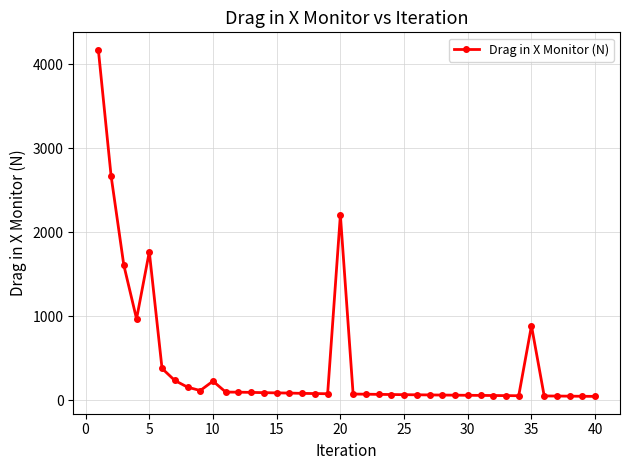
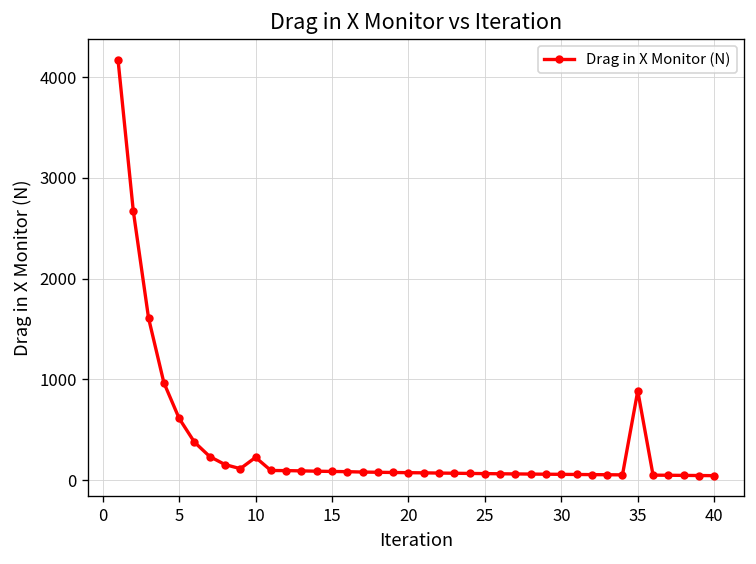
5: 1800 -> 600
20: 2200 -> 100
